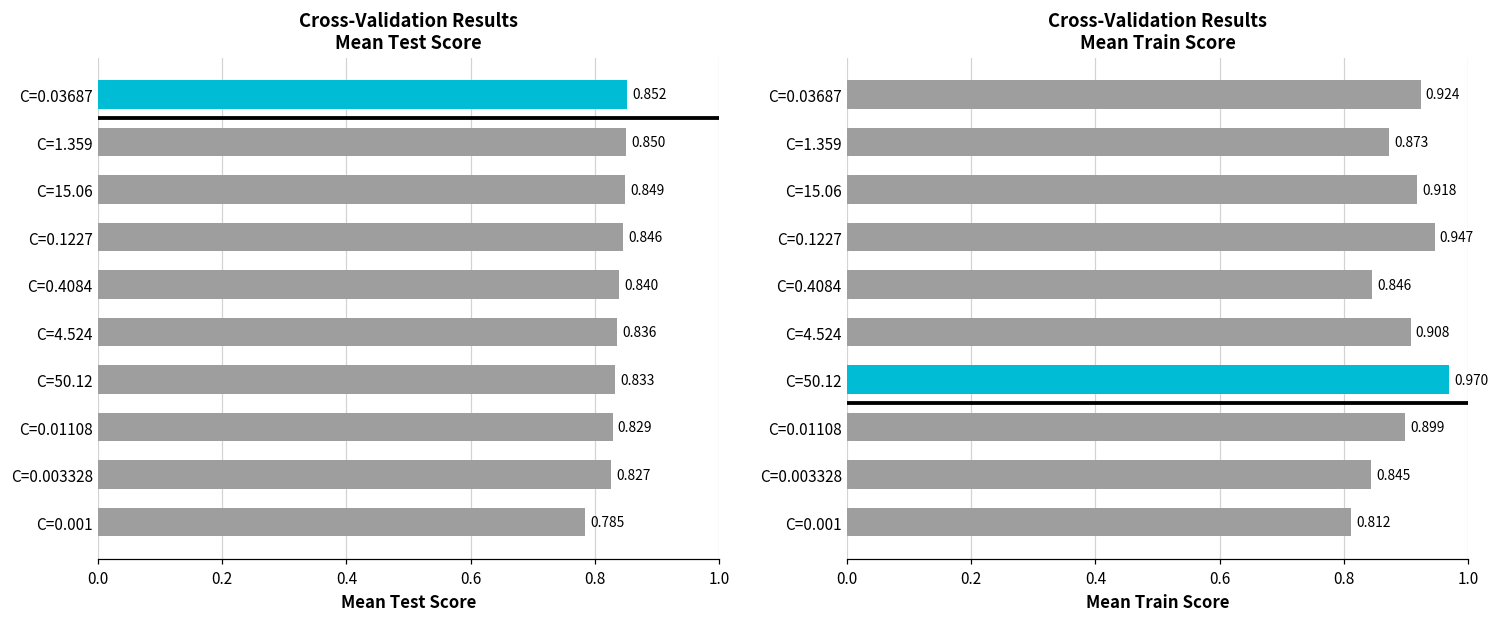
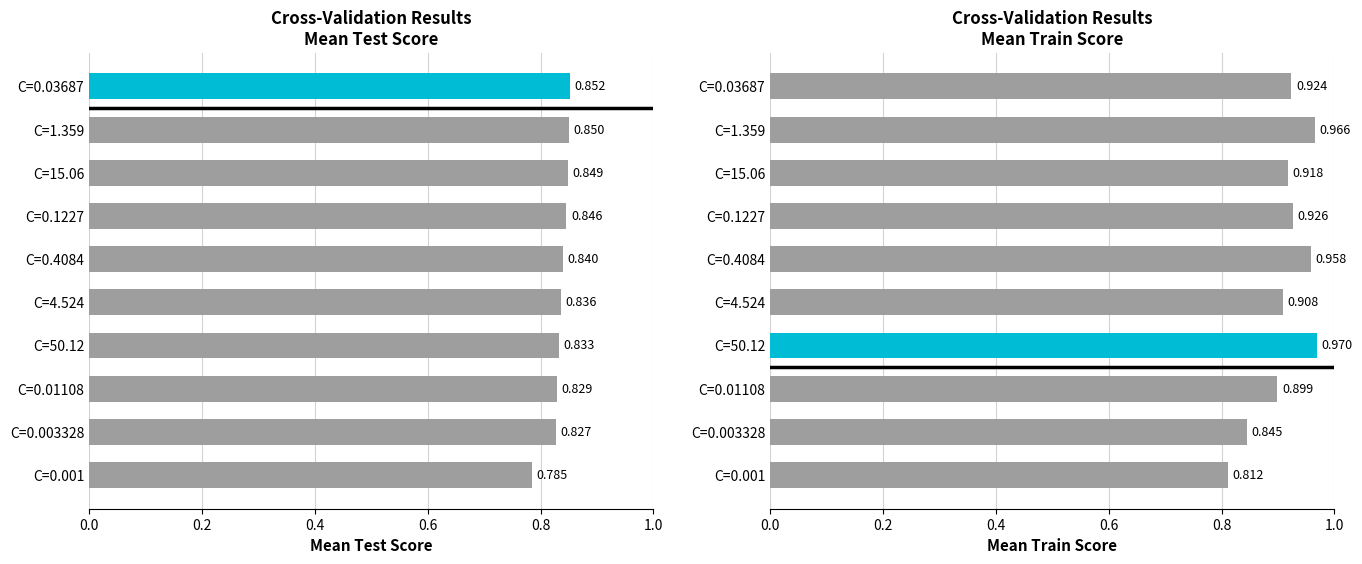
Cross-Validation Results Mean Train Score, C=1.359: 0.873 -> 0.966
Cross-Validation Results Mean Train Score, C=0.1227: 0.947 -> 0.926
Cross-Validation Results Mean Train Score, C=0.4084: 0.846 -> 0.958
